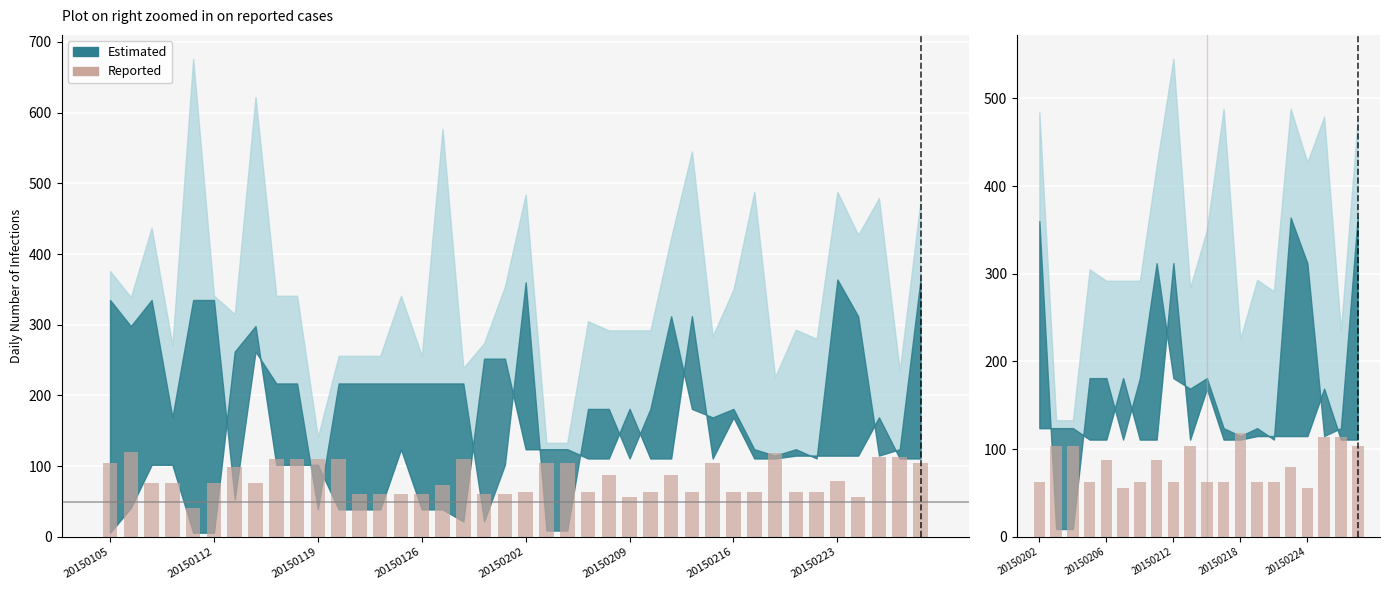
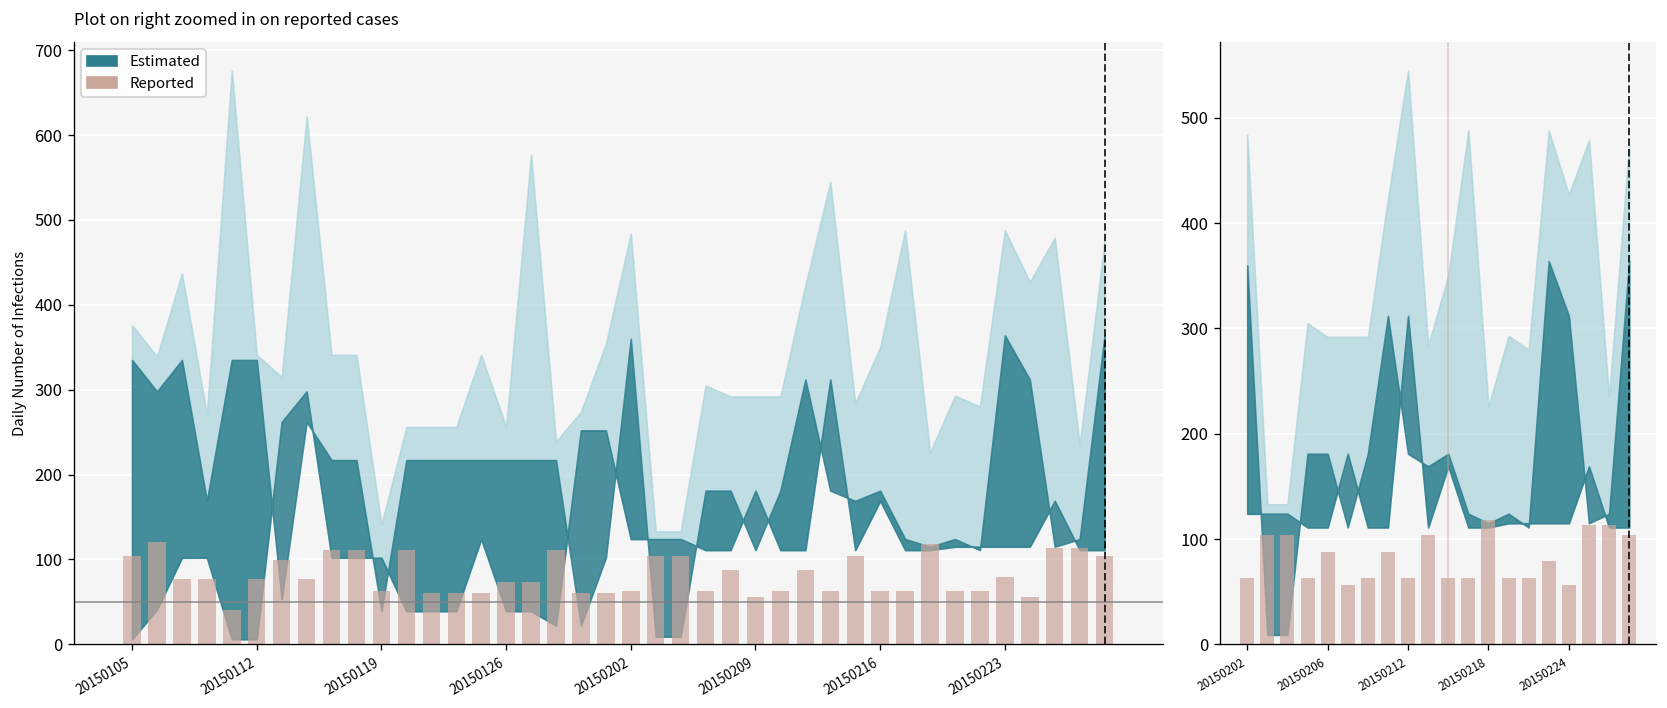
Plot on right zoomed in on reported cases, Reported, 20150119: 110 -> 60
Plot on right zoomed in on reported cases, Reported, 20150126: 60 -> 70
